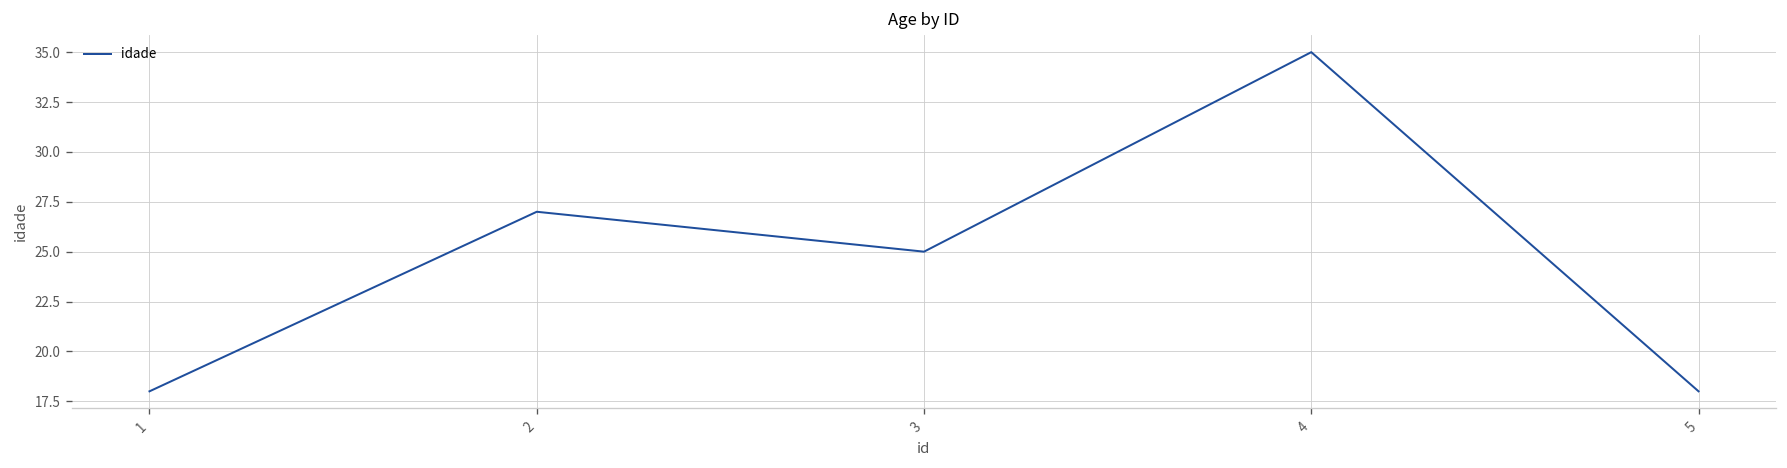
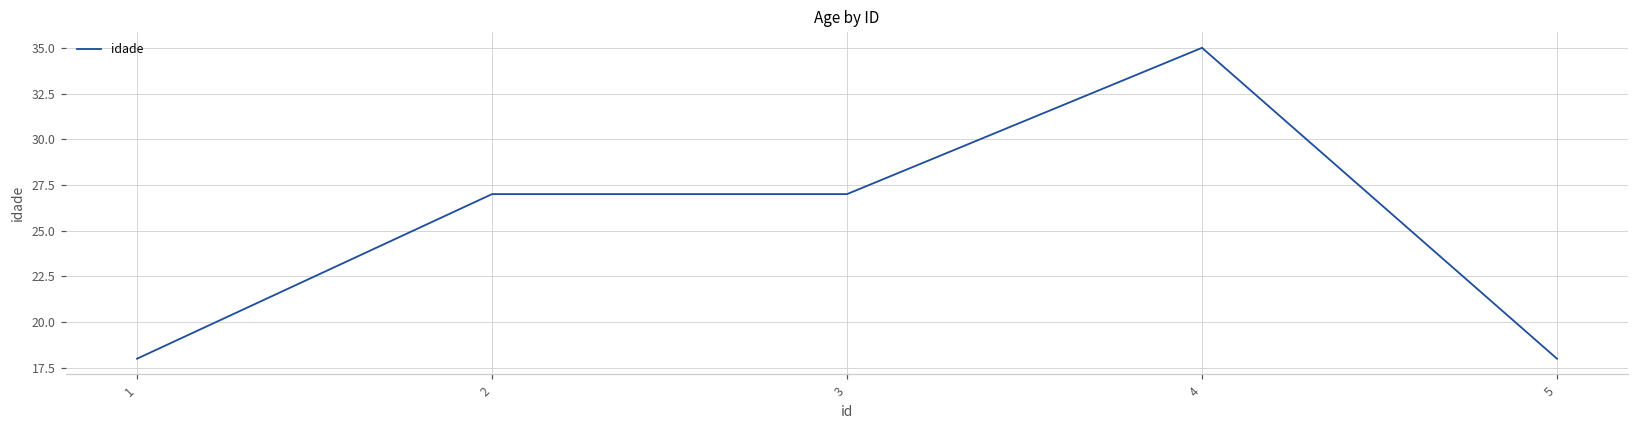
3: 25 -> 27
